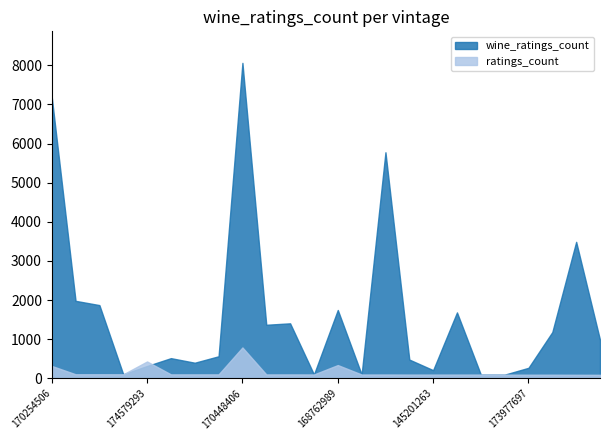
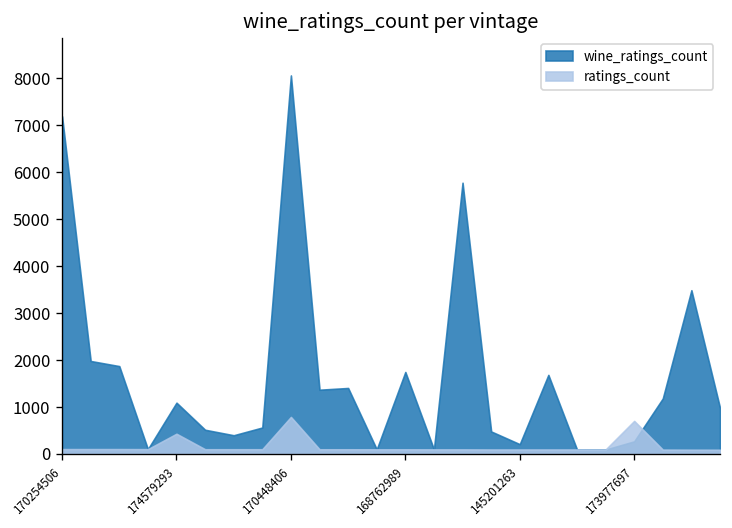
ratings_count, 170254506: 300 -> 100
wine_ratings_count, 174579293: 300 -> 1100
ratings_count, 168762989: 300 -> 100
ratings_count, 173977697: 100 -> 700
